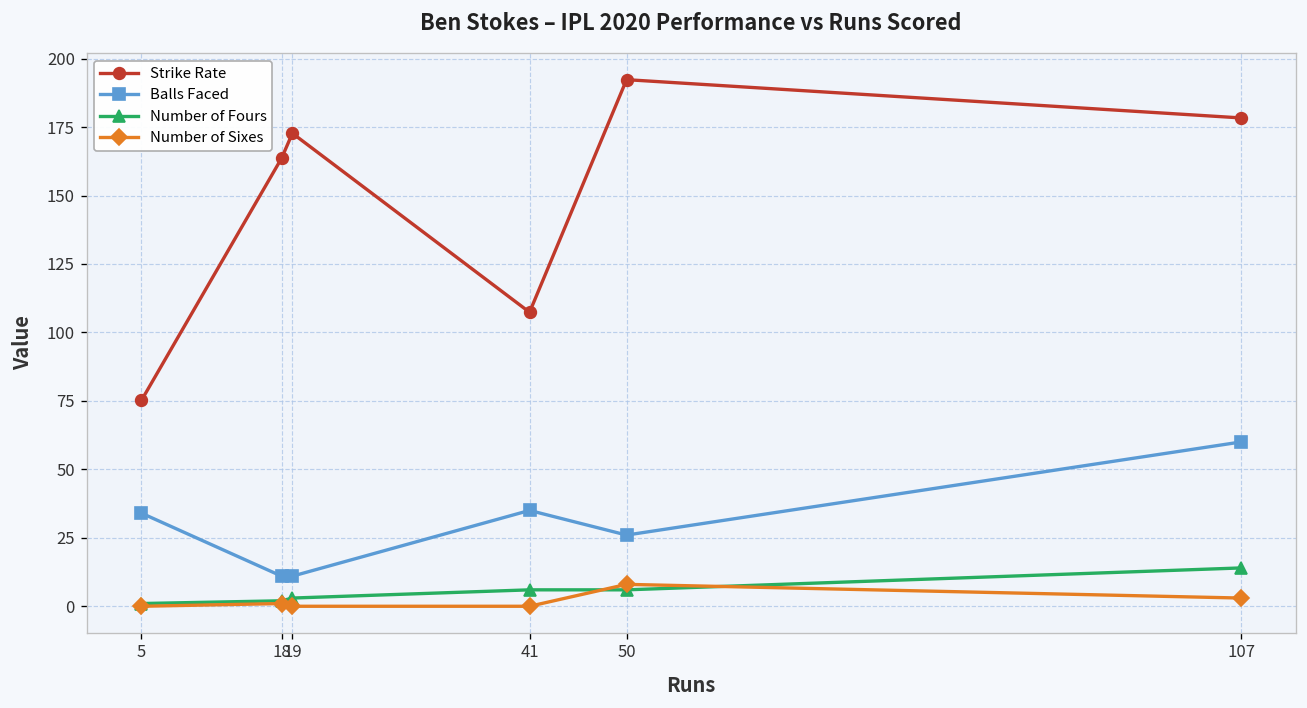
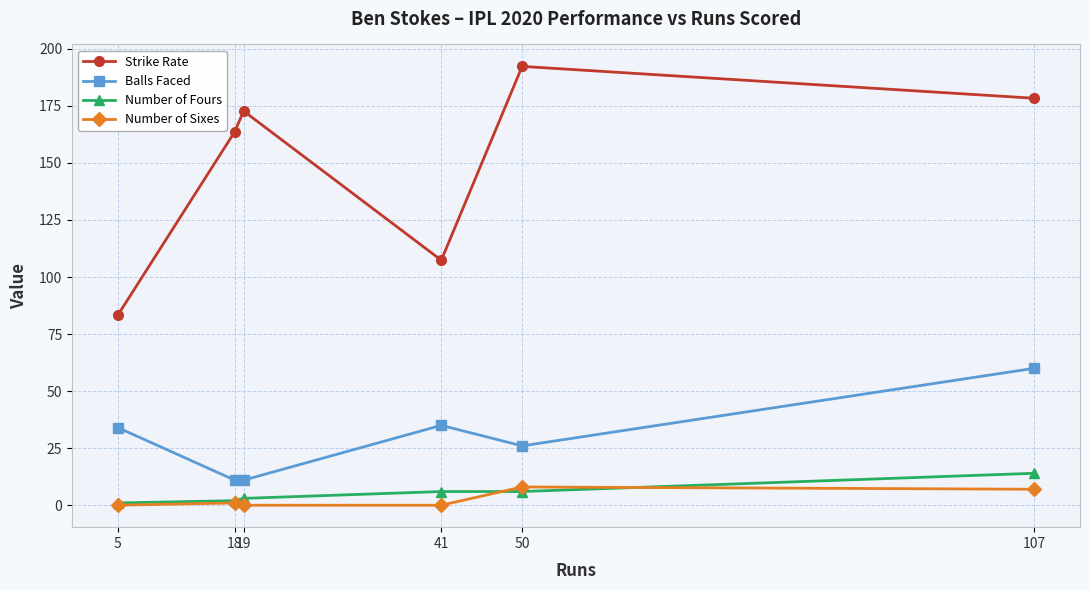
Strike Rate, 5: 75 -> 83
Number of Sixes, 107: 3 -> 7
